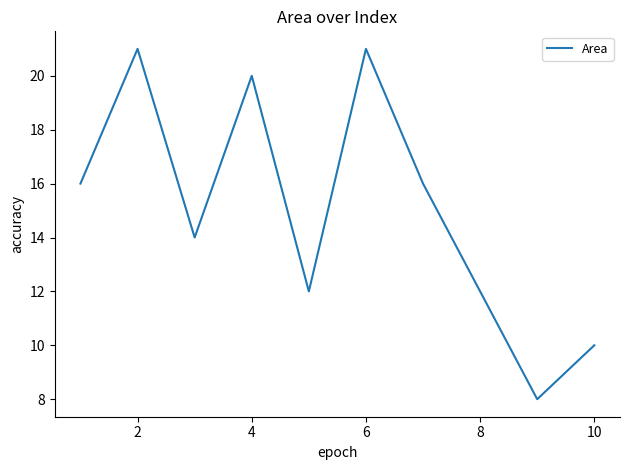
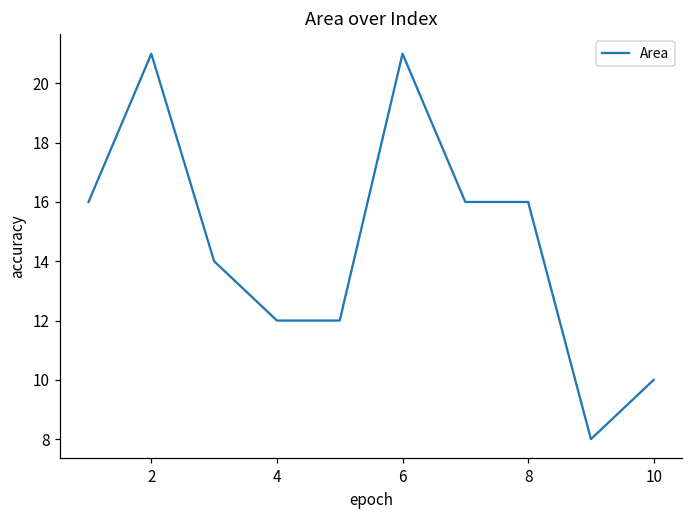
4: 20 -> 12
8: 12 -> 16
